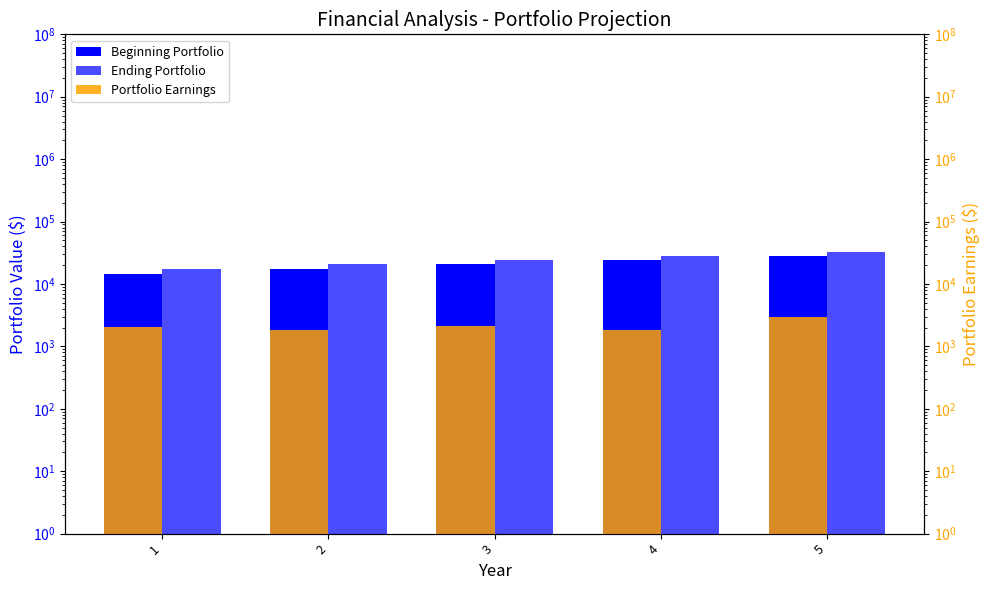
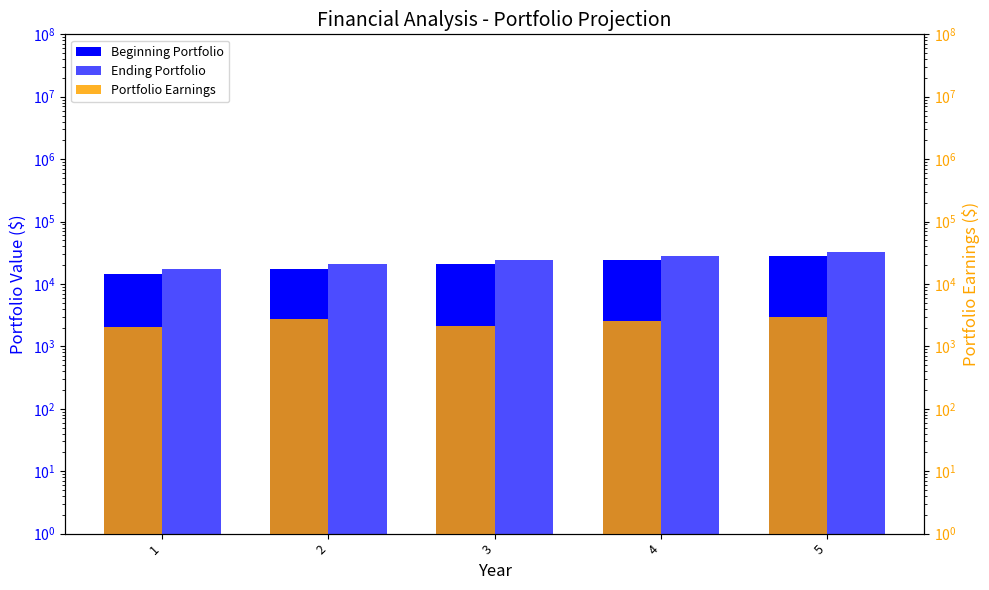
Portfolio Earnings, 2: 1800 -> 2700
Portfolio Earnings, 4: 1800 -> 2500
